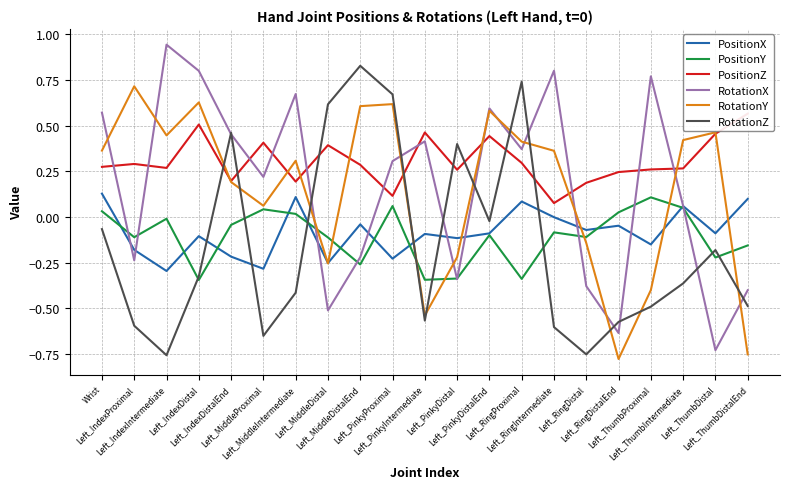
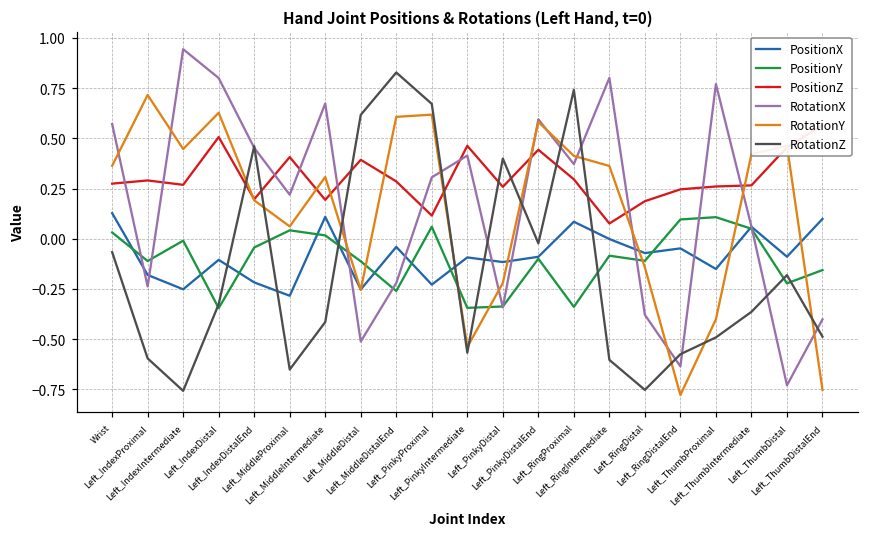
PositionX, Left_IndexIntermediate: -0.30 -> -0.25
PositionY, Left_RingDistalEnd: 0.03 -> 0.10
